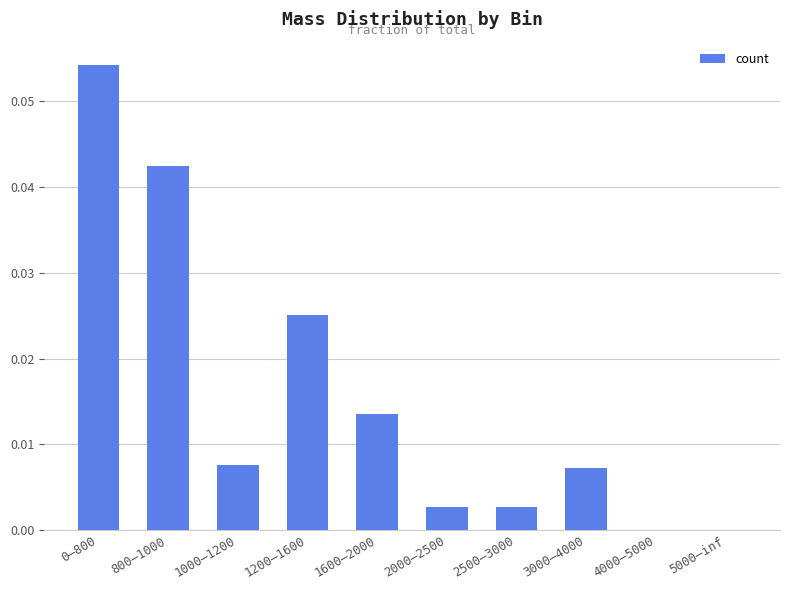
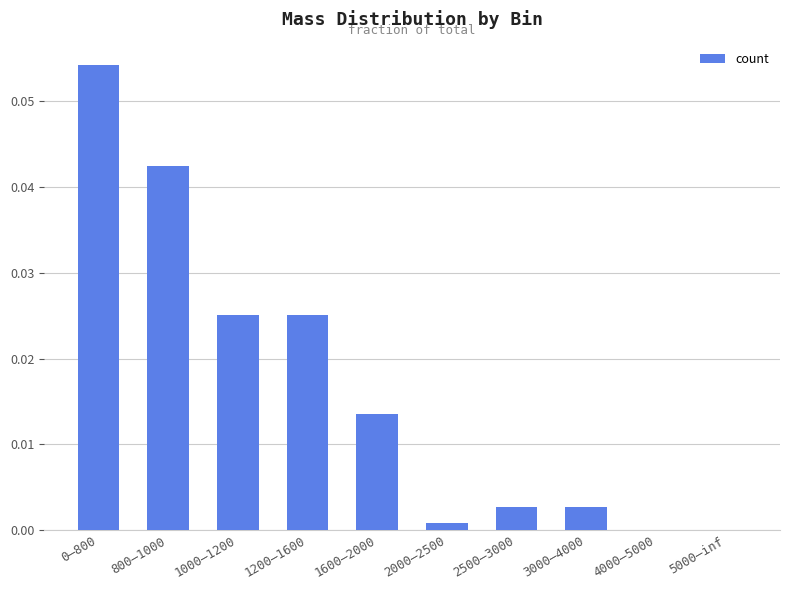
1000–1200: 0.008 -> 0.025
2000–2500: 0.003 -> 0.001
3000–4000: 0.007 -> 0.003
